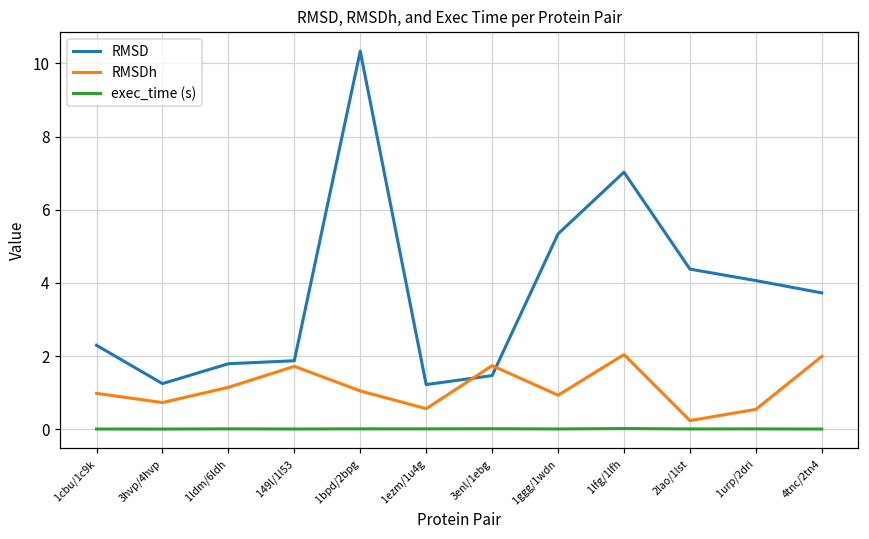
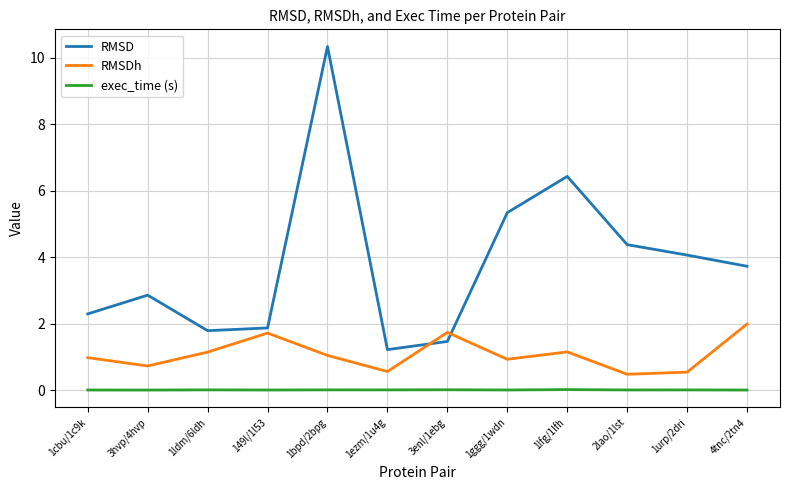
RMSD, 3hvp/4hvp: 1.2 -> 2.9
RMSD, 1lfg/1lfh: 7.0 -> 6.4
RMSDh, 1lfg/1lfh: 2.0 -> 1.2
RMSDh, 2lao/1lst: 0.2 -> 0.5
